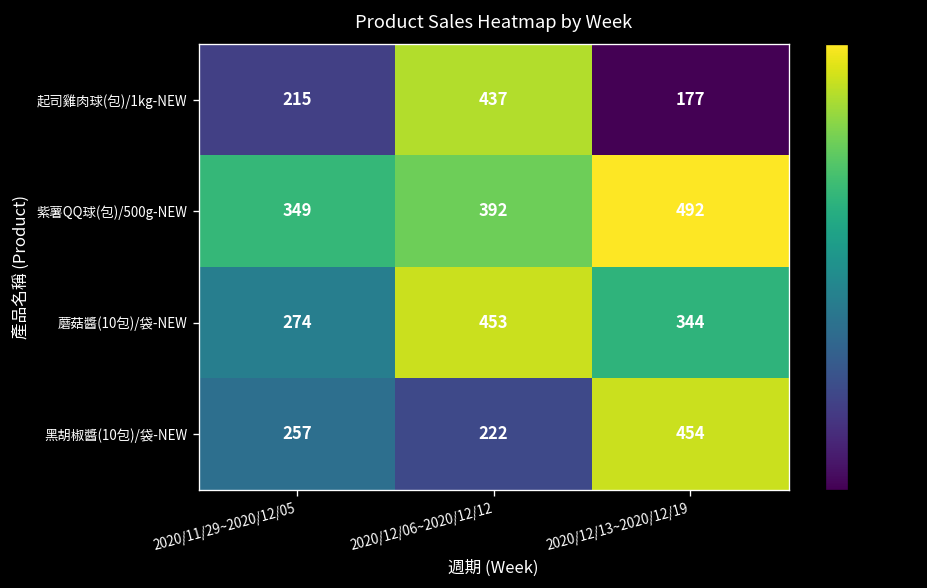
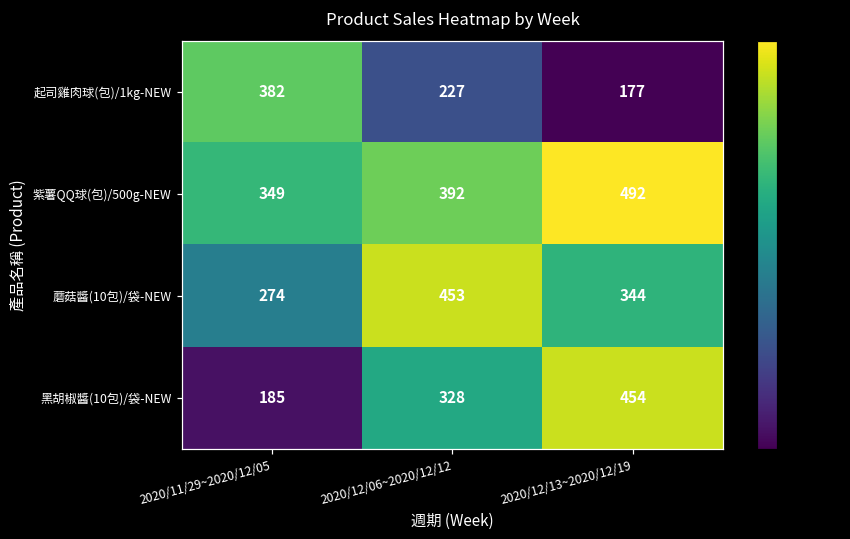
起司雞肉球(包)/1kg-NEW, 2020/11/29~2020/12/05: 215 -> 382
起司雞肉球(包)/1kg-NEW, 2020/12/06~2020/12/12: 437 -> 227
黑胡椒醬(10包)/袋-NEW, 2020/11/29~2020/12/05: 257 -> 185
黑胡椒醬(10包)/袋-NEW, 2020/12/06~2020/12/12: 222 -> 328
